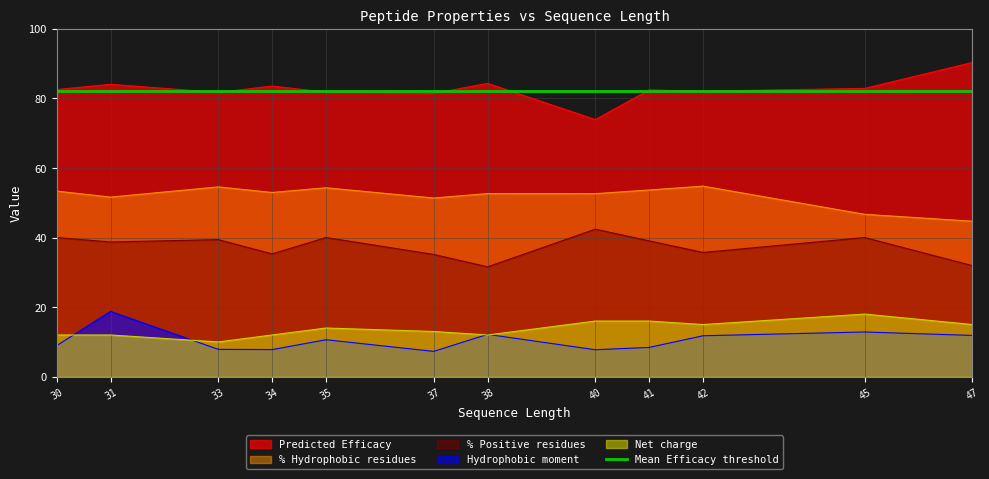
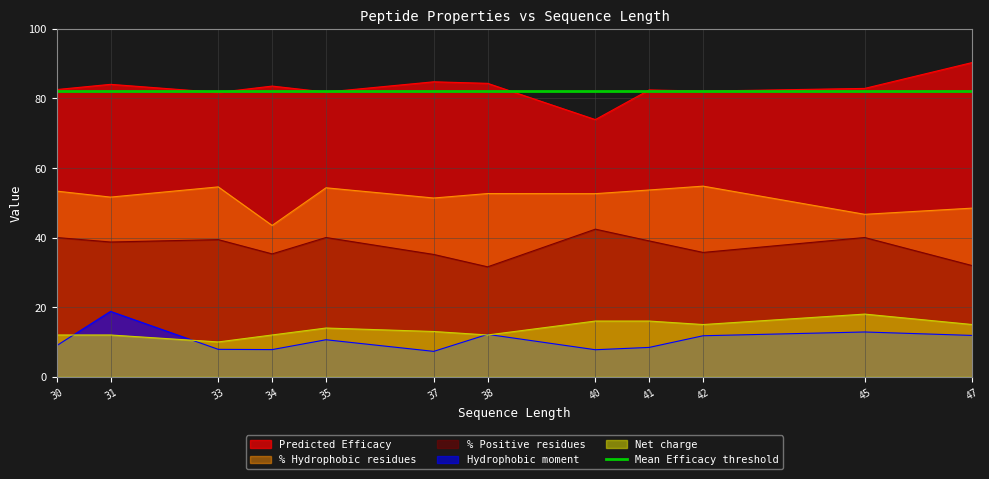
% Hydrophobic residues, 34: 53 -> 43
Predicted Efficacy, 37: 81 -> 85
% Hydrophobic residues, 47: 45 -> 48
